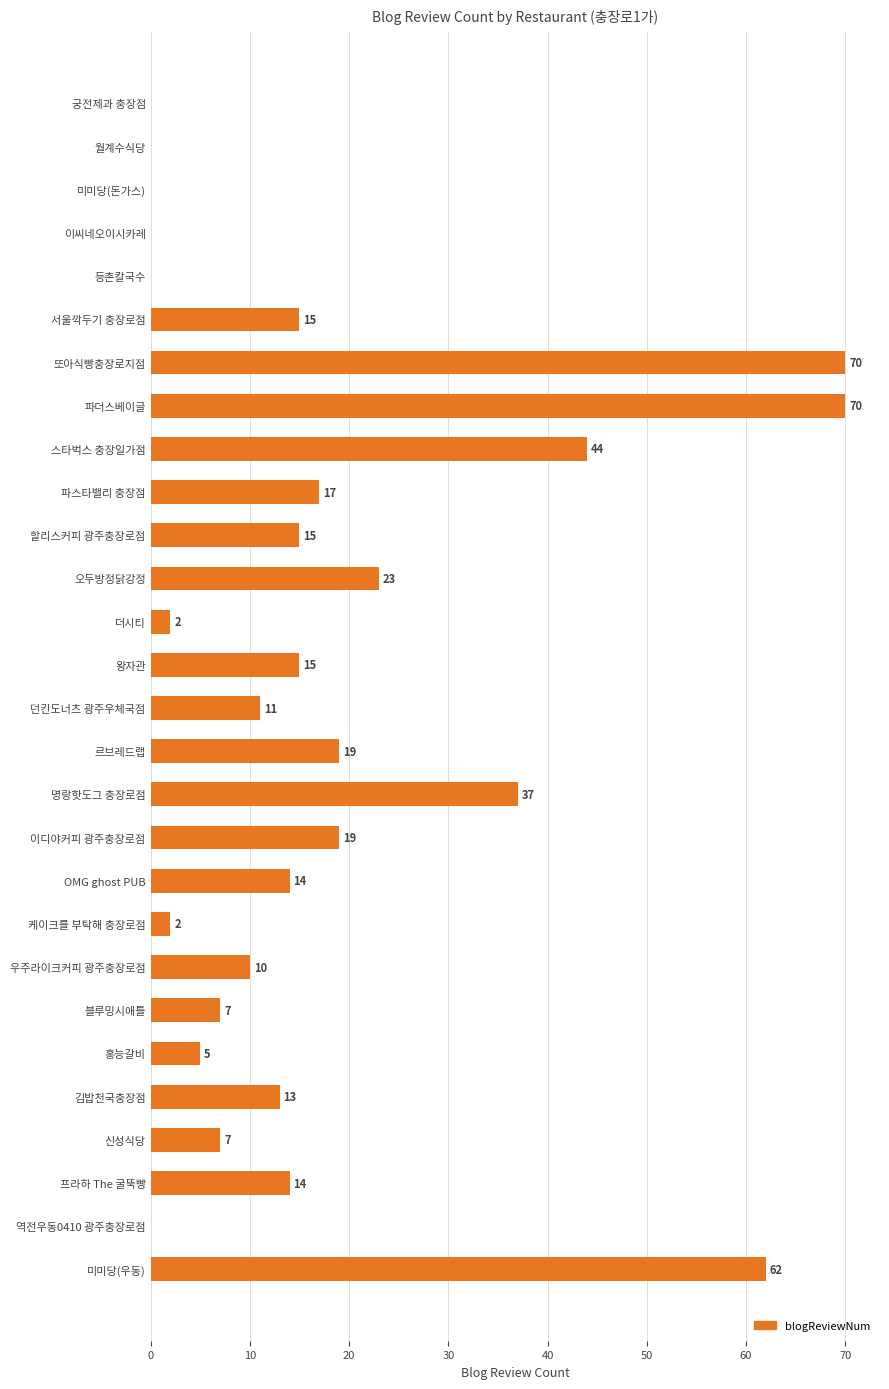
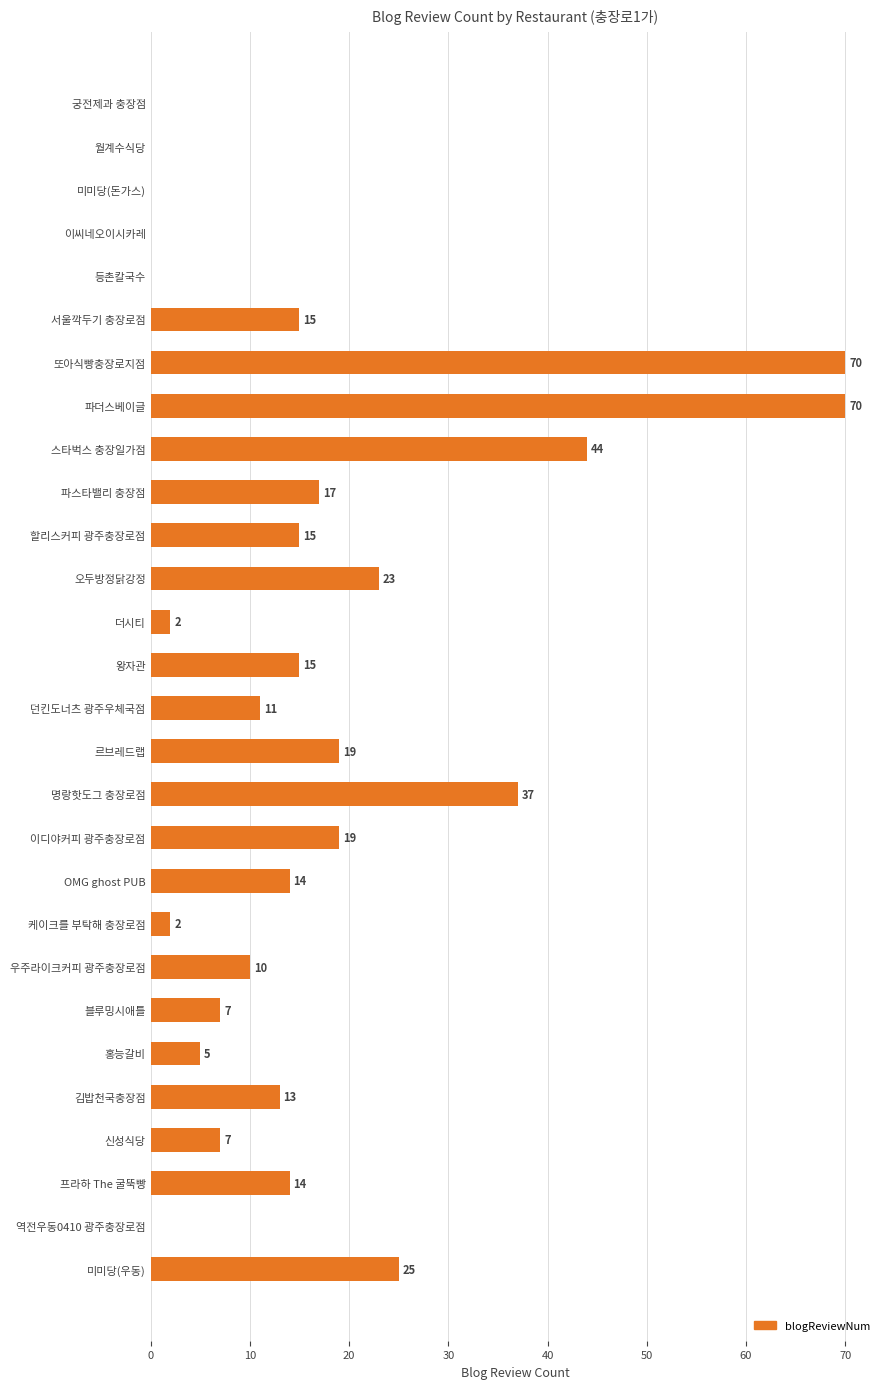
미미당(우동): 62 -> 25
